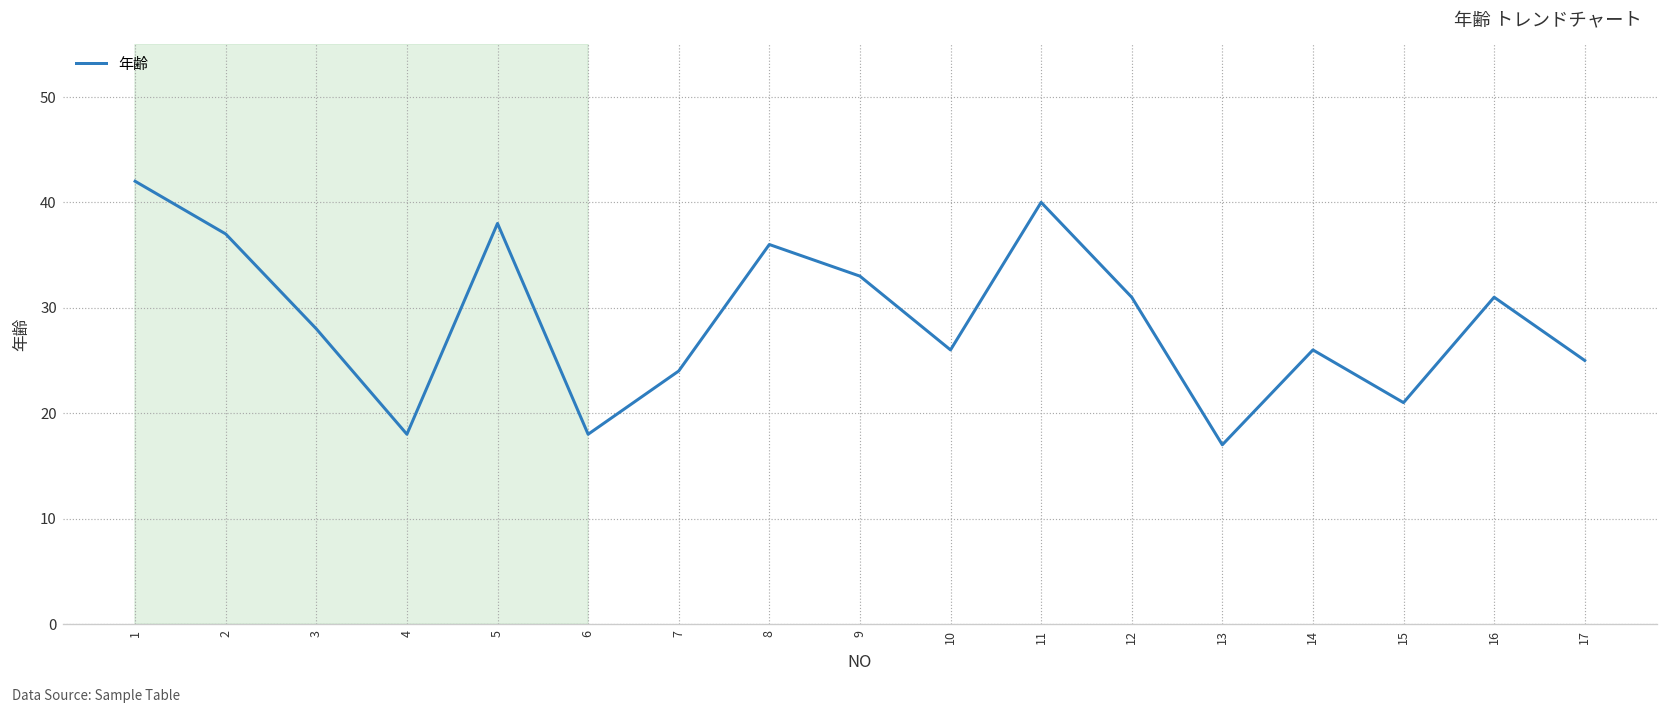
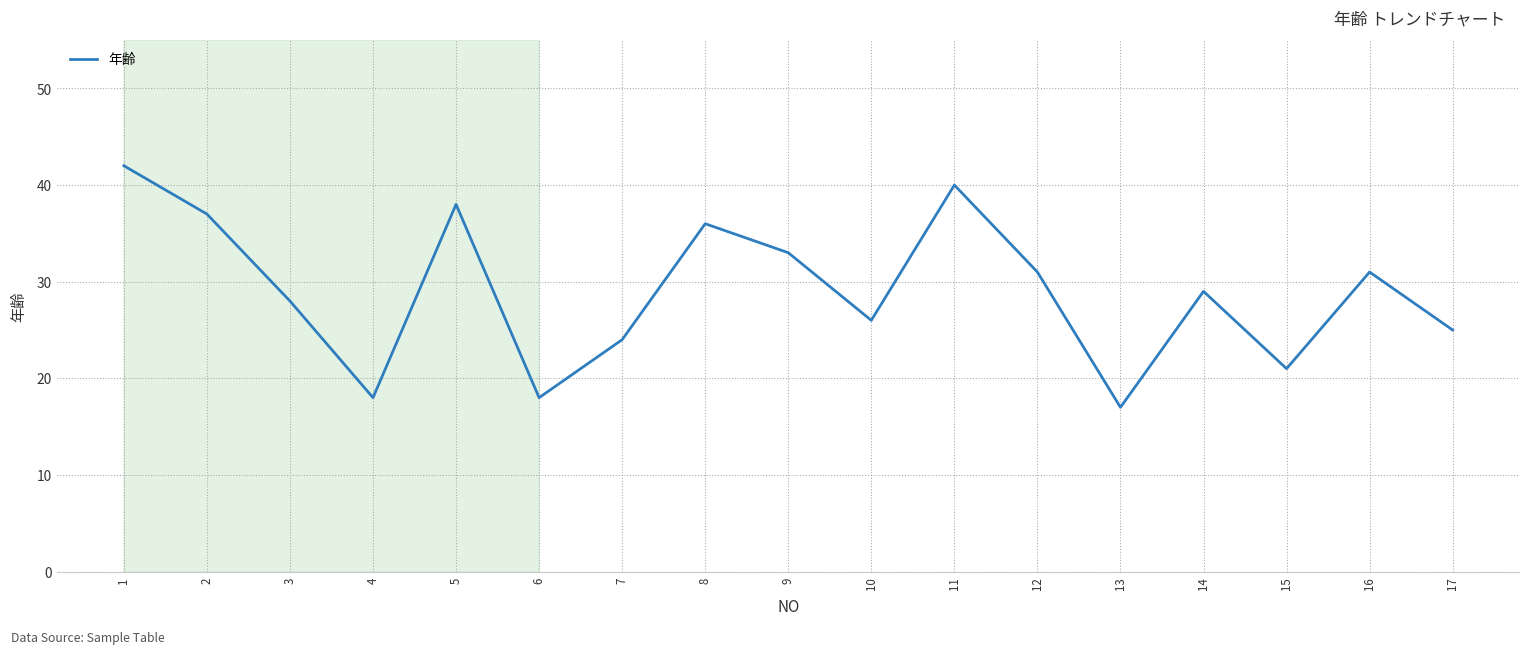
14: 26 -> 29
